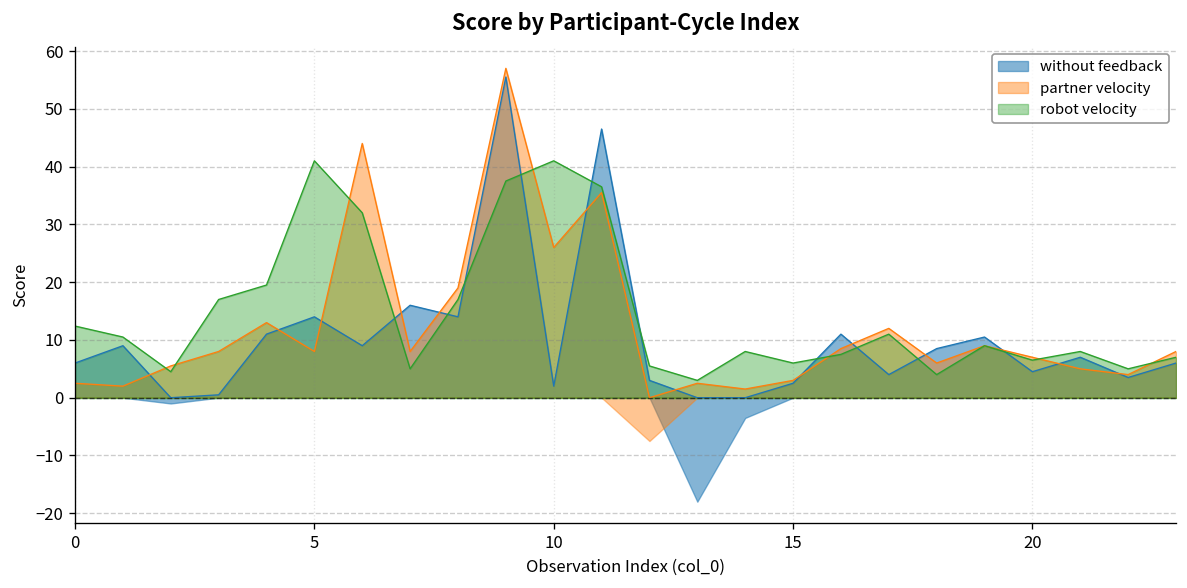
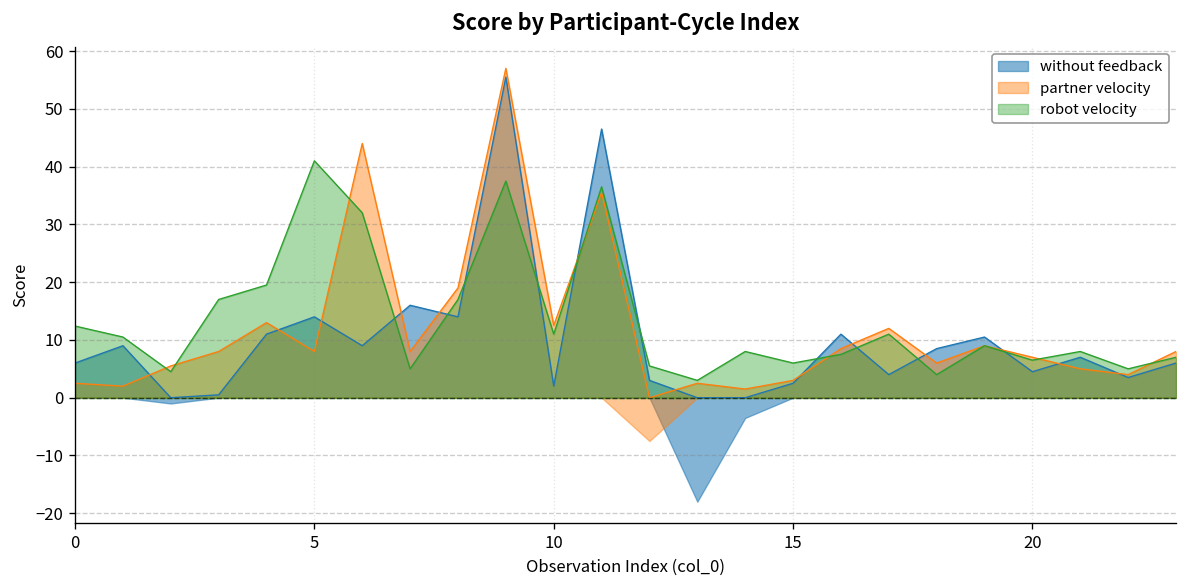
partner velocity, 10: 26 -> 13
robot velocity, 10: 41 -> 11
